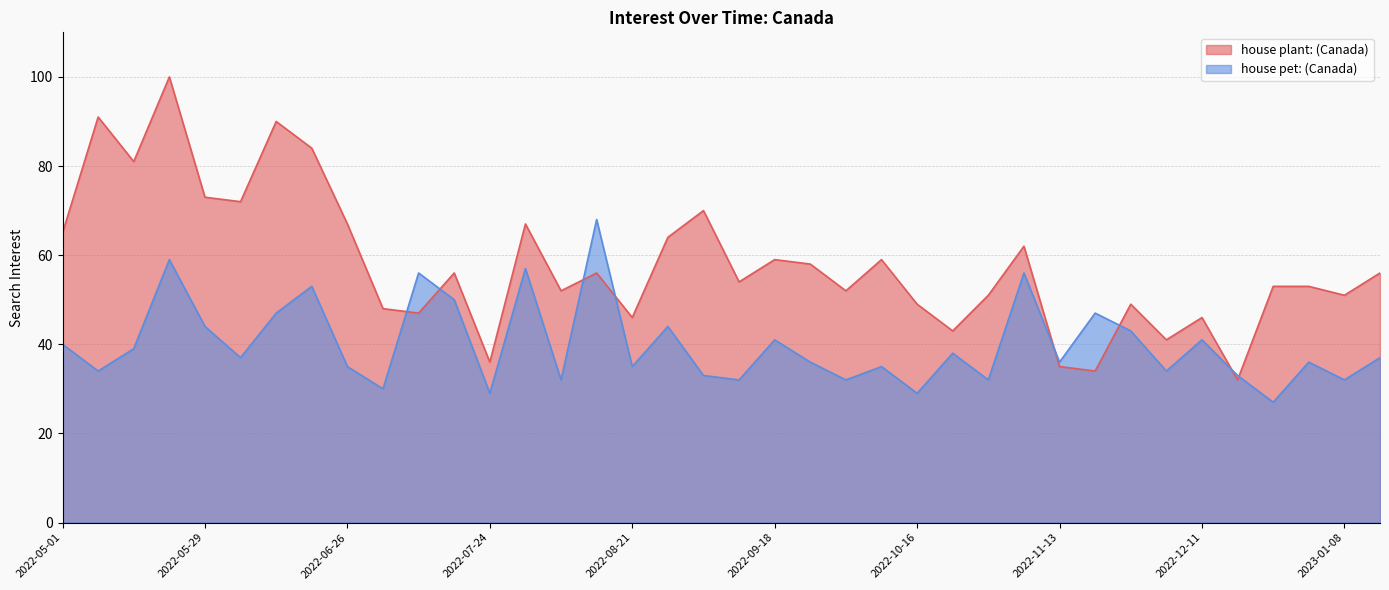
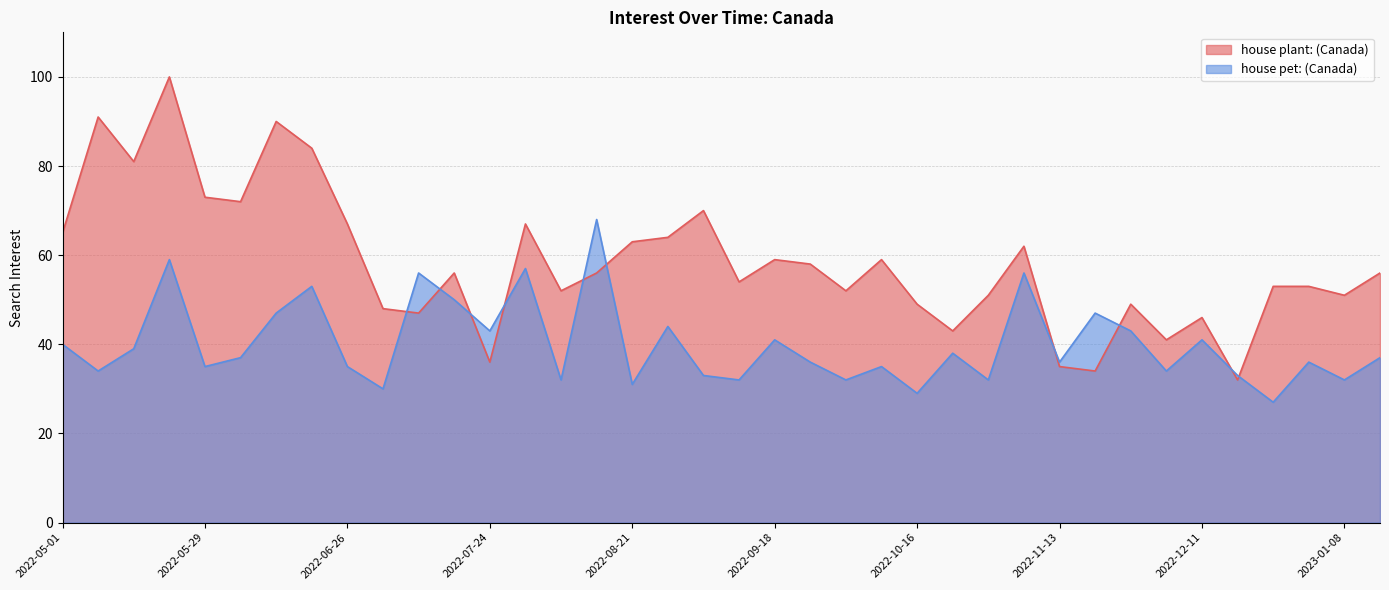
house pet: (Canada), 2022-05-29: 44 -> 35
house pet: (Canada), 2022-07-24: 29 -> 43
house plant: (Canada), 2022-08-21: 46 -> 63
house pet: (Canada), 2022-08-21: 35 -> 31
